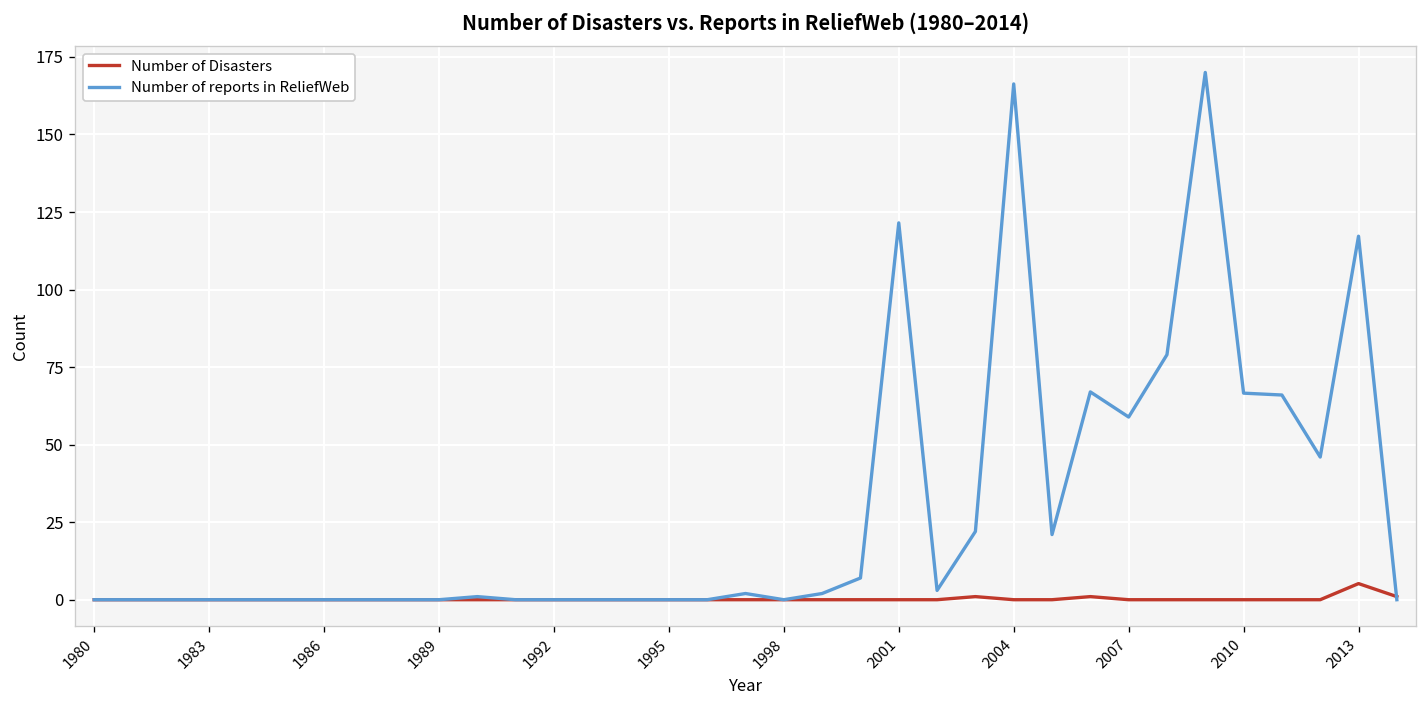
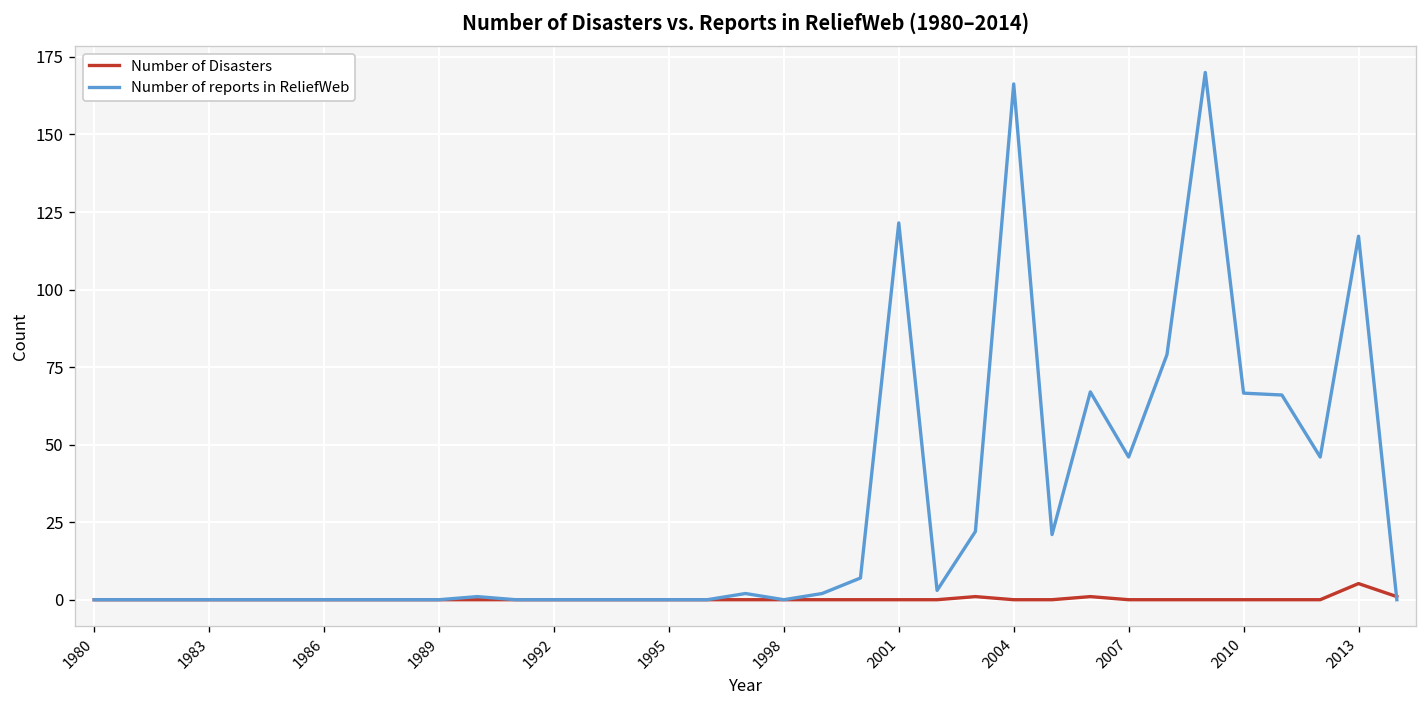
Number of reports in ReliefWeb, 2007: 59 -> 46
